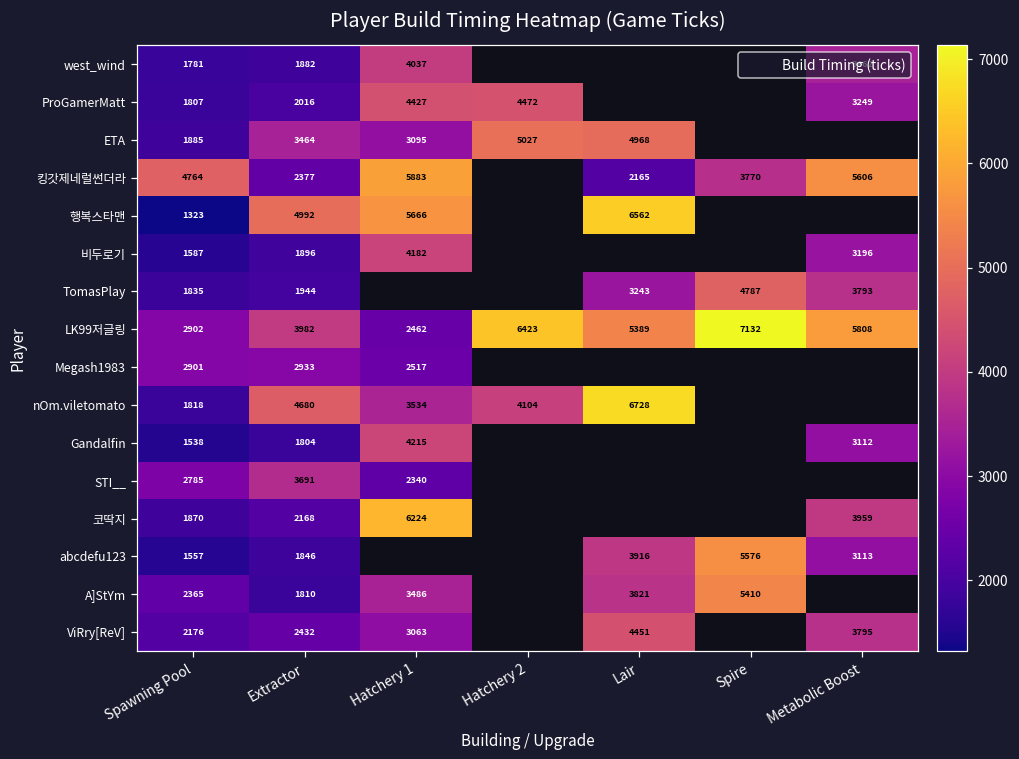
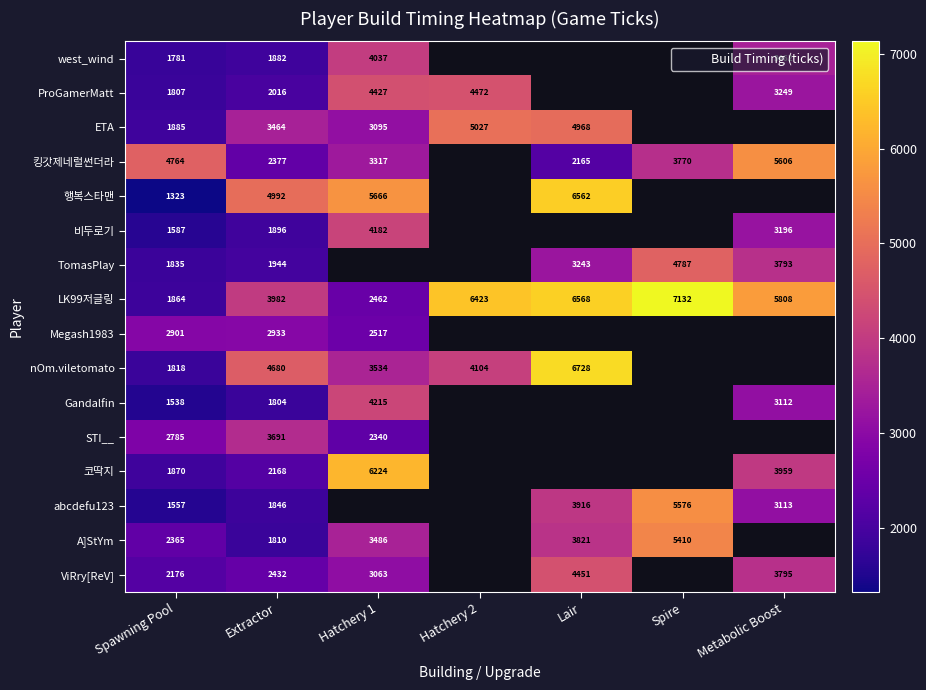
킹갓제네럴썬더라, Hatchery 1: 5883 -> 3317
LK99저글링, Spawning Pool: 2902 -> 1864
LK99저글링, Lair: 5389 -> 6568
